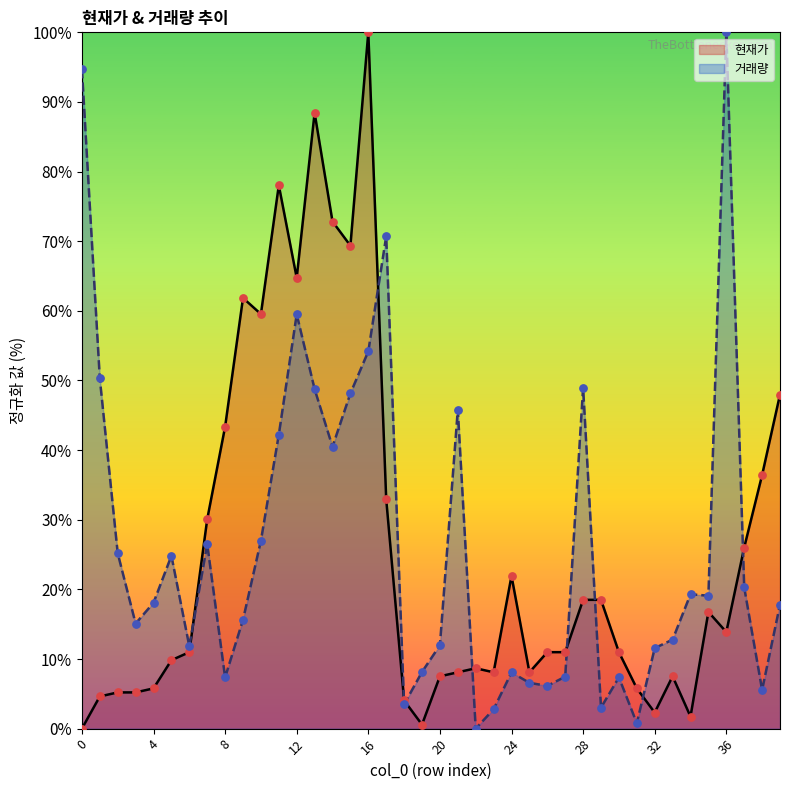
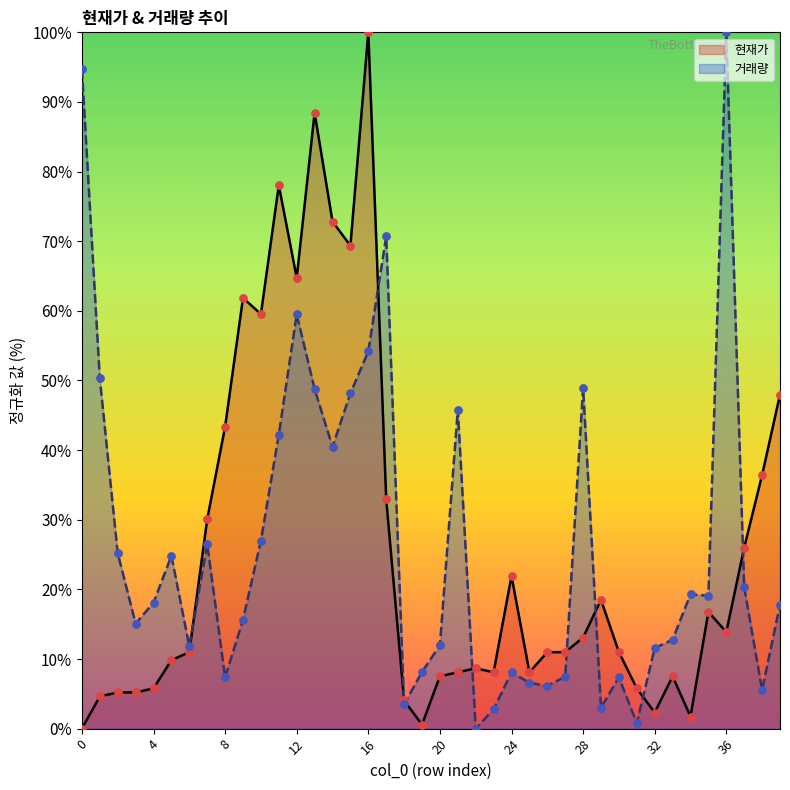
현재가, 28: 18% -> 13%
